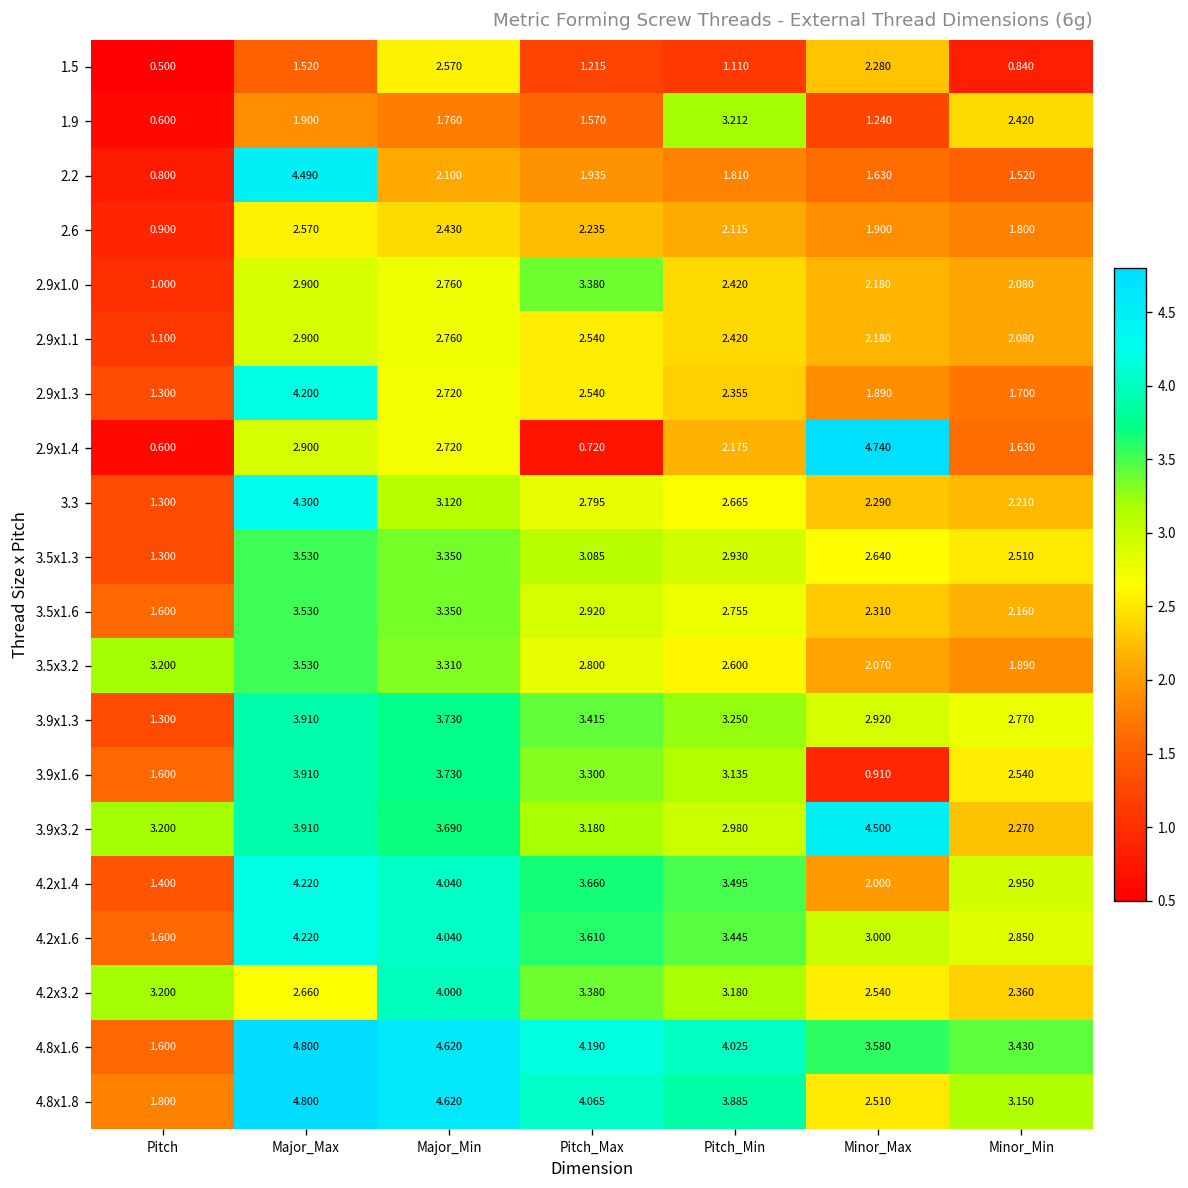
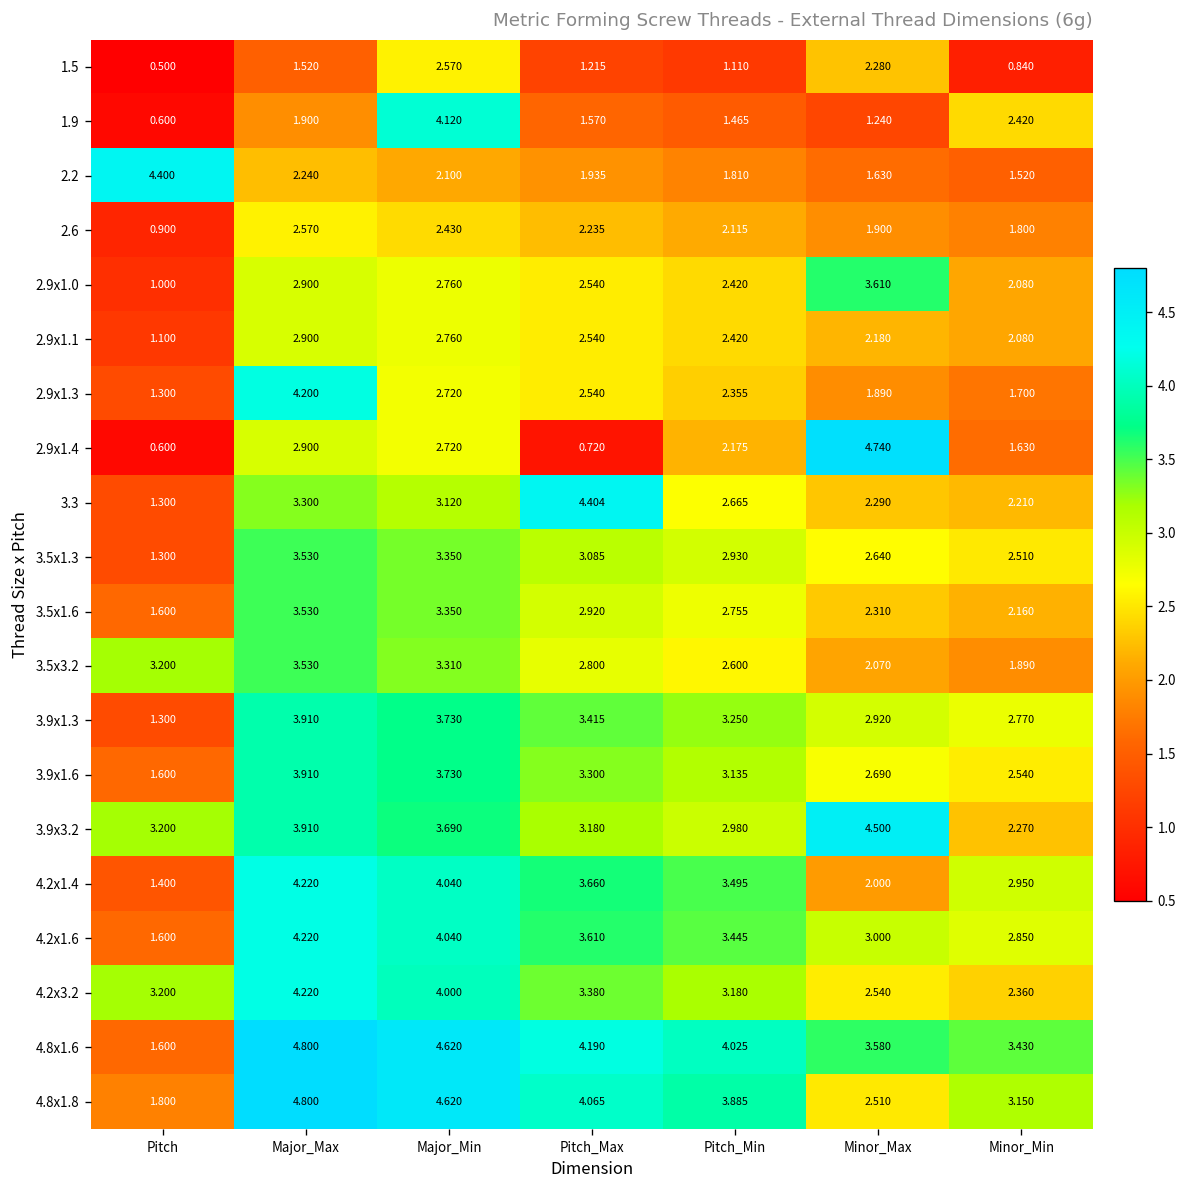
1.9, Major_Min: 1.760 -> 4.120
1.9, Pitch_Min: 3.212 -> 1.465
2.2, Pitch: 0.800 -> 4.400
2.2, Major_Max: 4.490 -> 2.240
2.9x1.0, Pitch_Max: 3.380 -> 2.540
2.9x1.0, Minor_Max: 2.180 -> 3.610
3.3, Major_Max: 4.300 -> 3.300
3.3, Pitch_Max: 2.795 -> 4.404
3.9x1.6, Minor_Max: 0.910 -> 2.690
4.2x3.2, Major_Max: 2.660 -> 4.220
